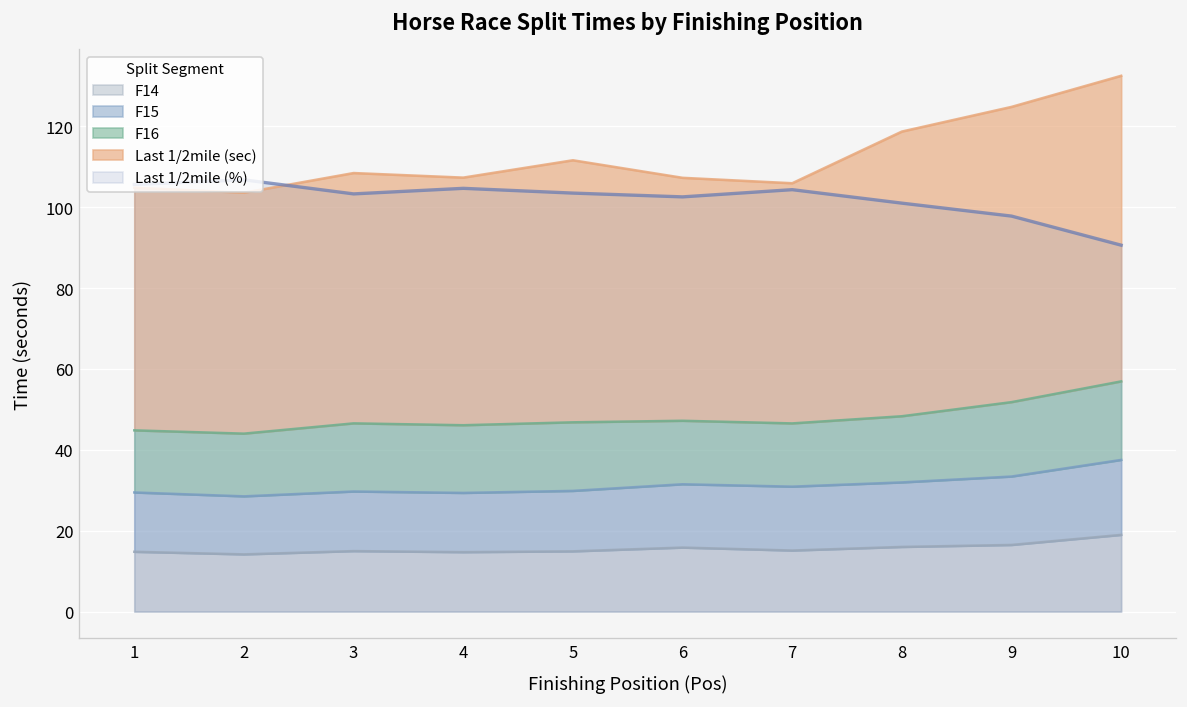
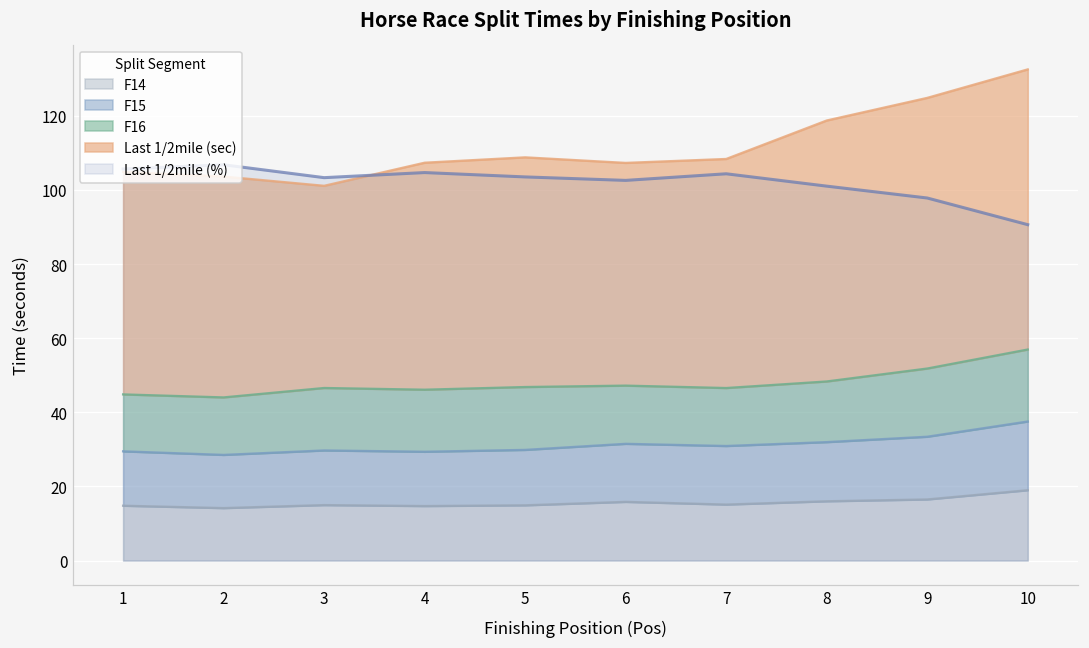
Last 1/2mile (sec), 3: 62 -> 55
Last 1/2mile (sec), 5: 65 -> 62
Last 1/2mile (sec), 7: 59 -> 62
